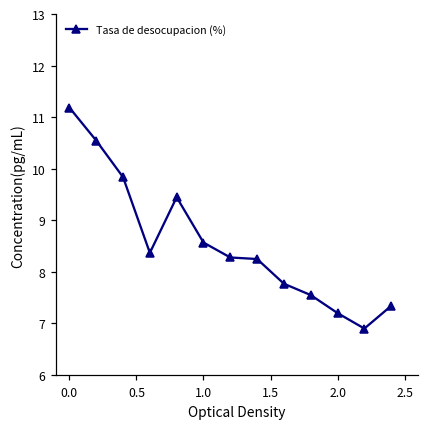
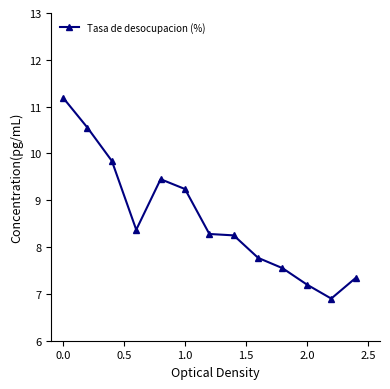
1.0: 8.6 -> 9.2
